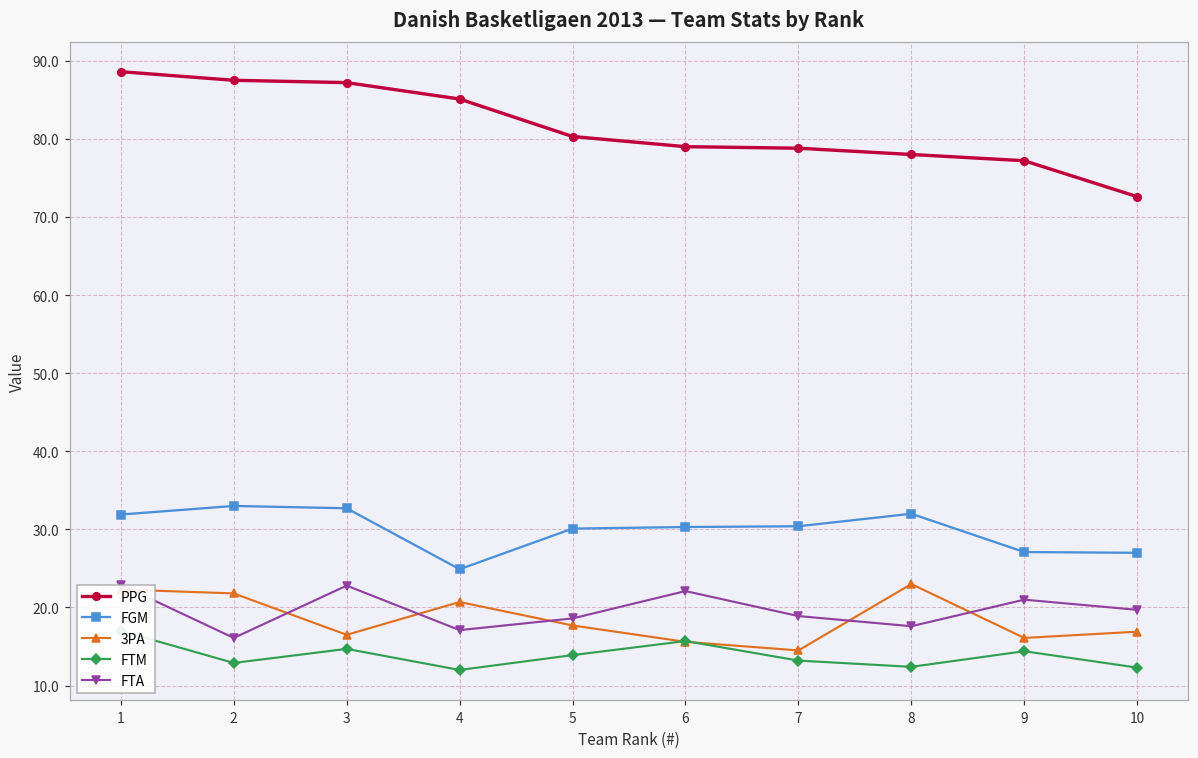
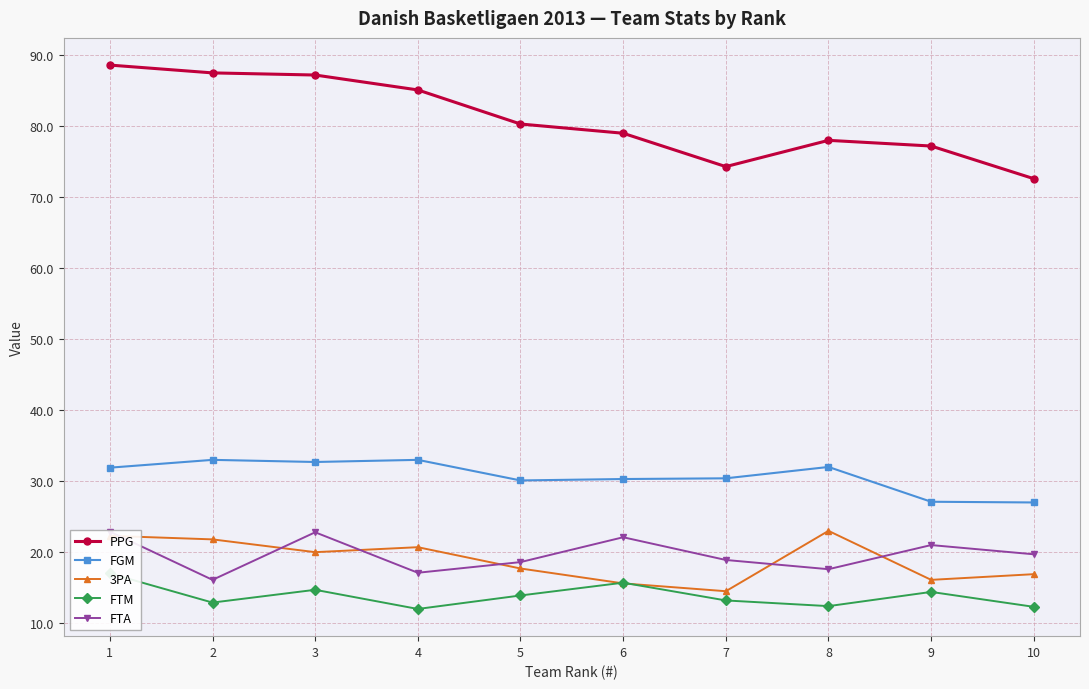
3PA, 3: 17 -> 20
FGM, 4: 25 -> 33
PPG, 7: 79 -> 74
